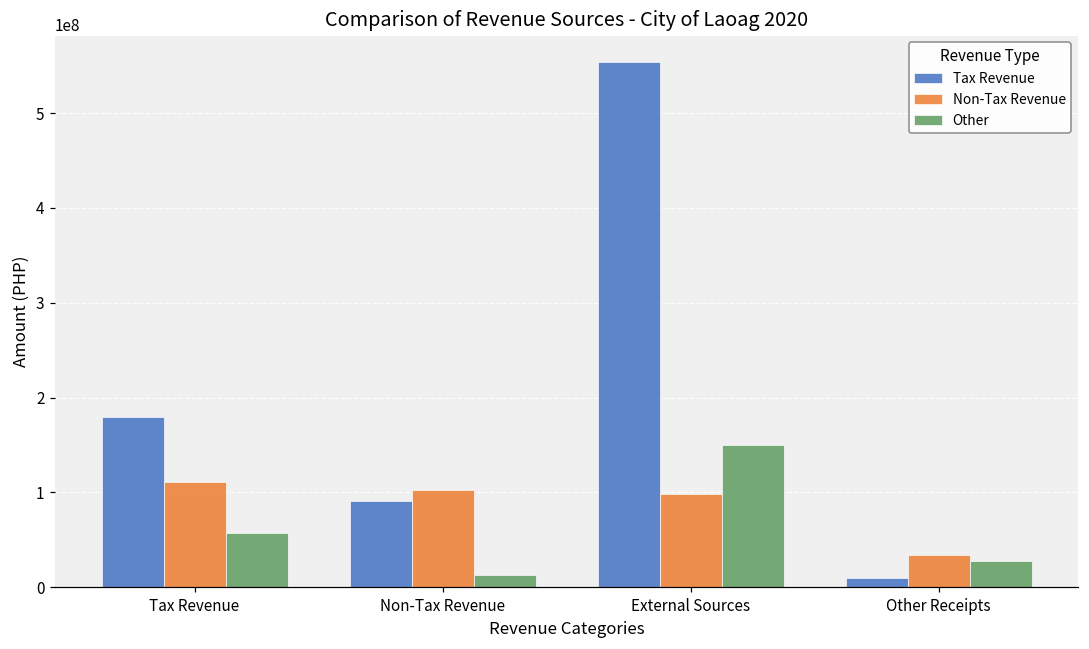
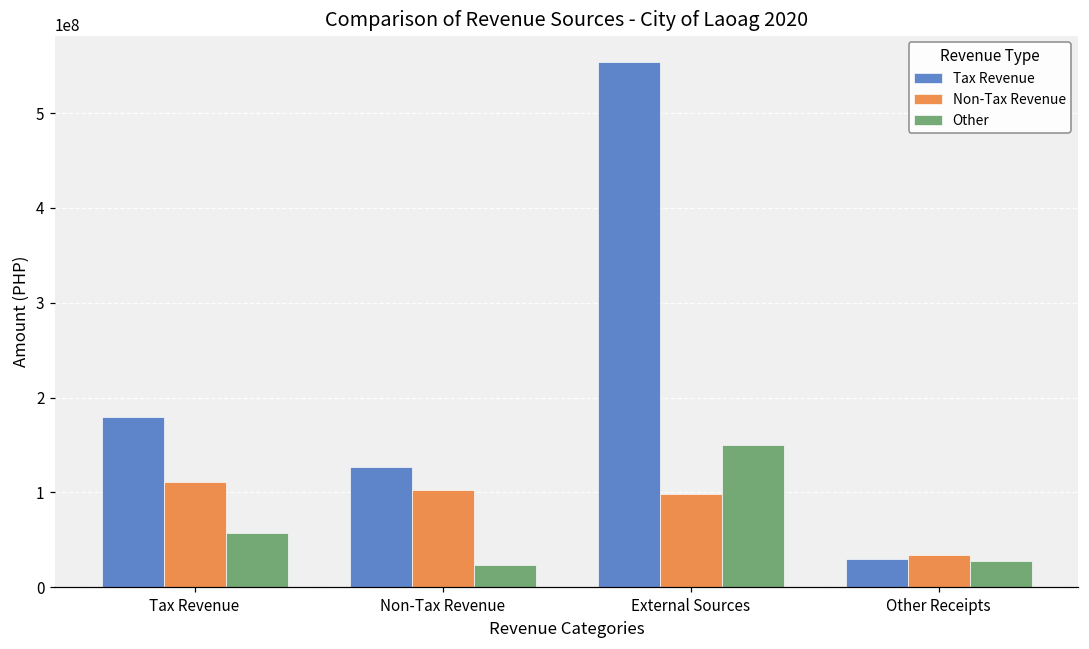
Tax Revenue, Non-Tax Revenue: 90000000 -> 130000000
Other, Non-Tax Revenue: 10000000 -> 20000000
Tax Revenue, Other Receipts: 10000000 -> 30000000
